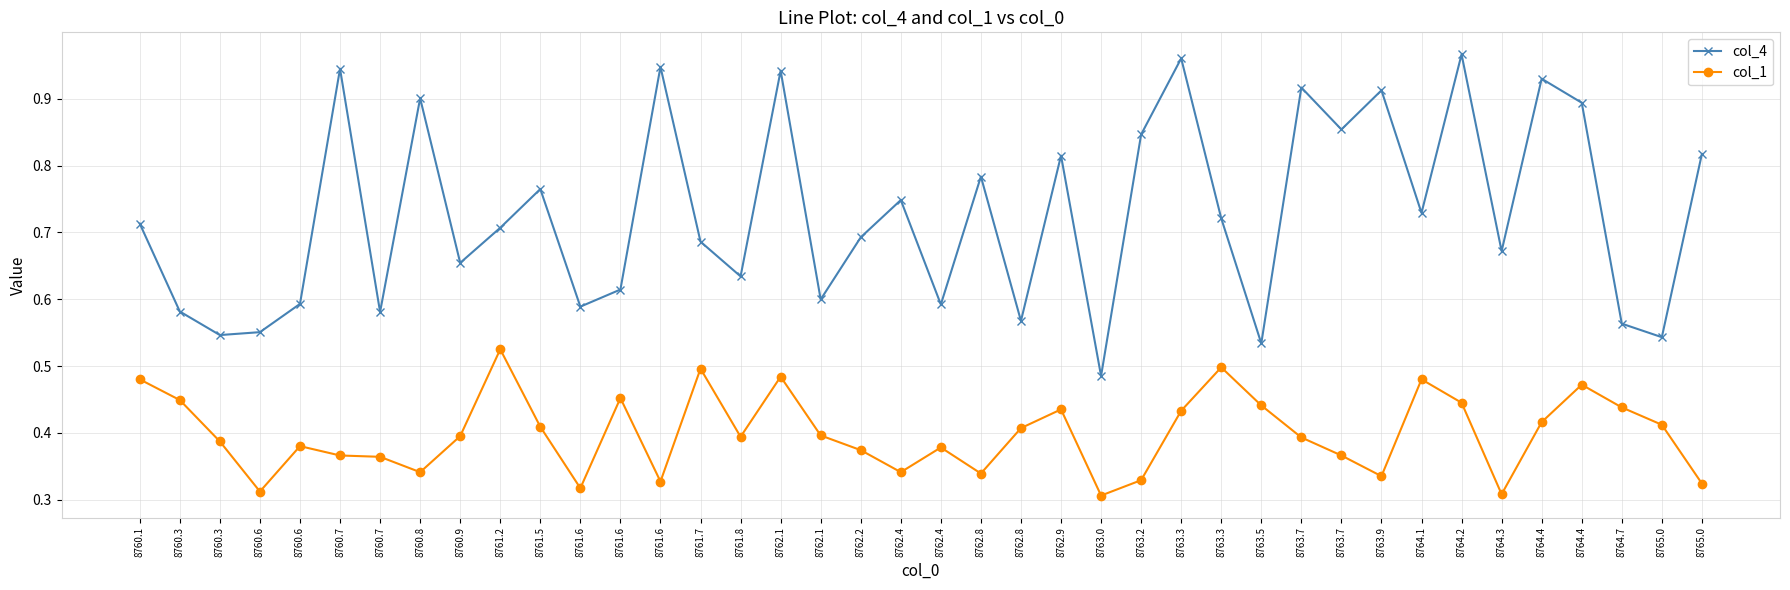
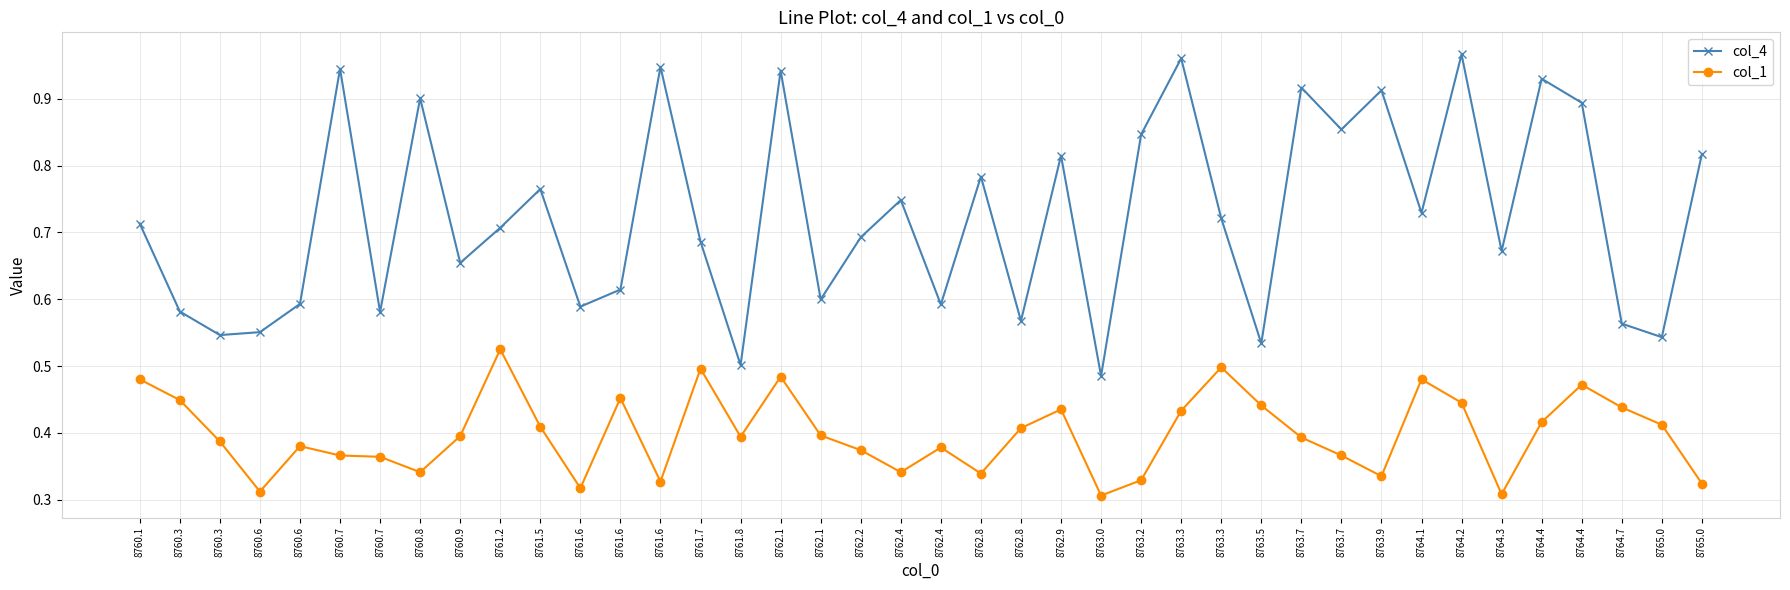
col_4, 8761.8: 0.63 -> 0.50
